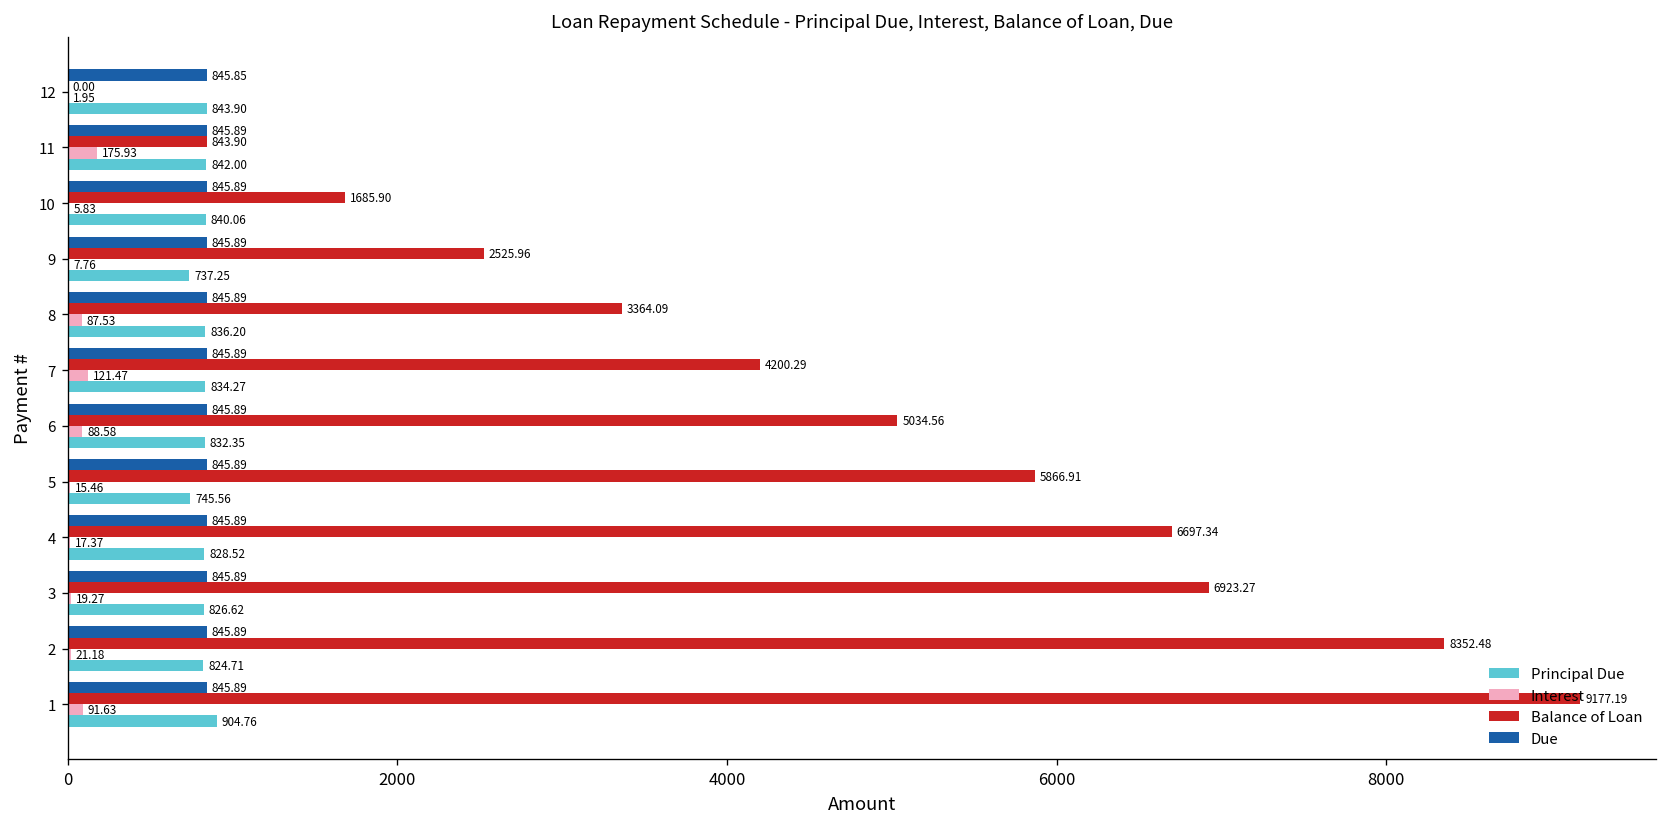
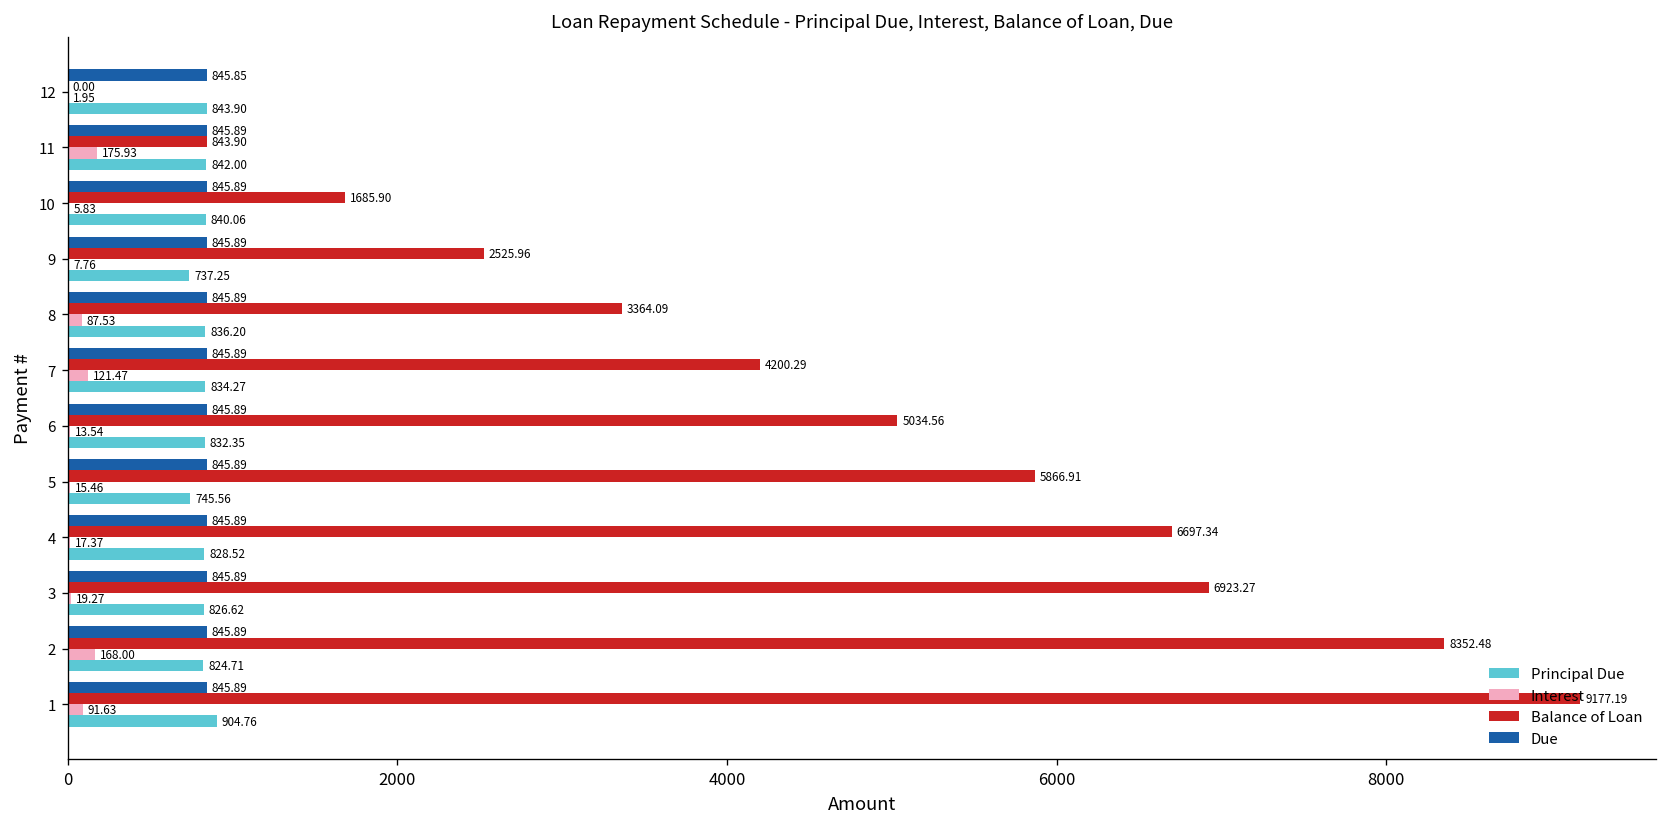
Interest, 6: 88.58 -> 13.54
Interest, 2: 21.18 -> 168.00
